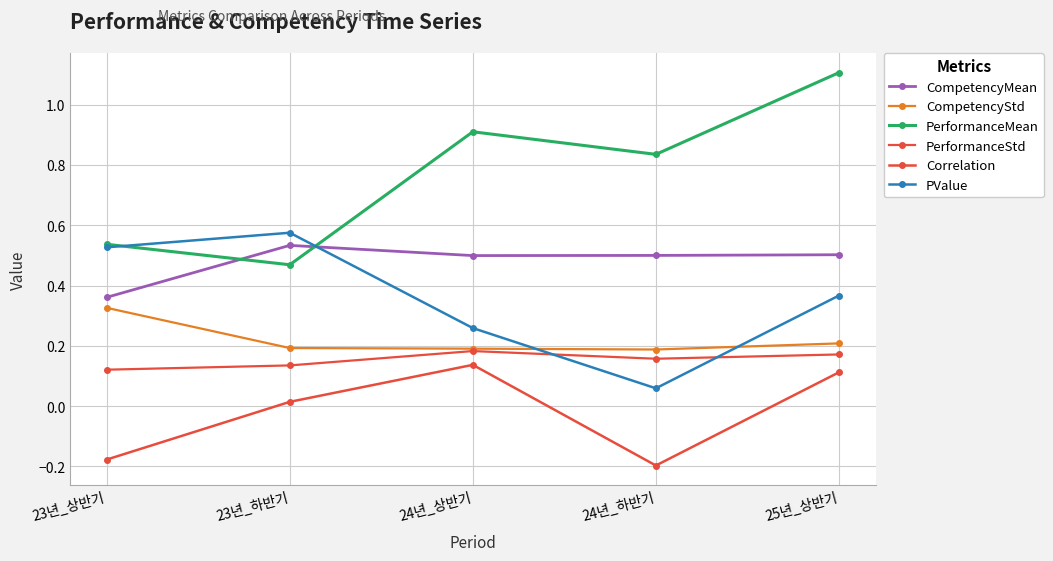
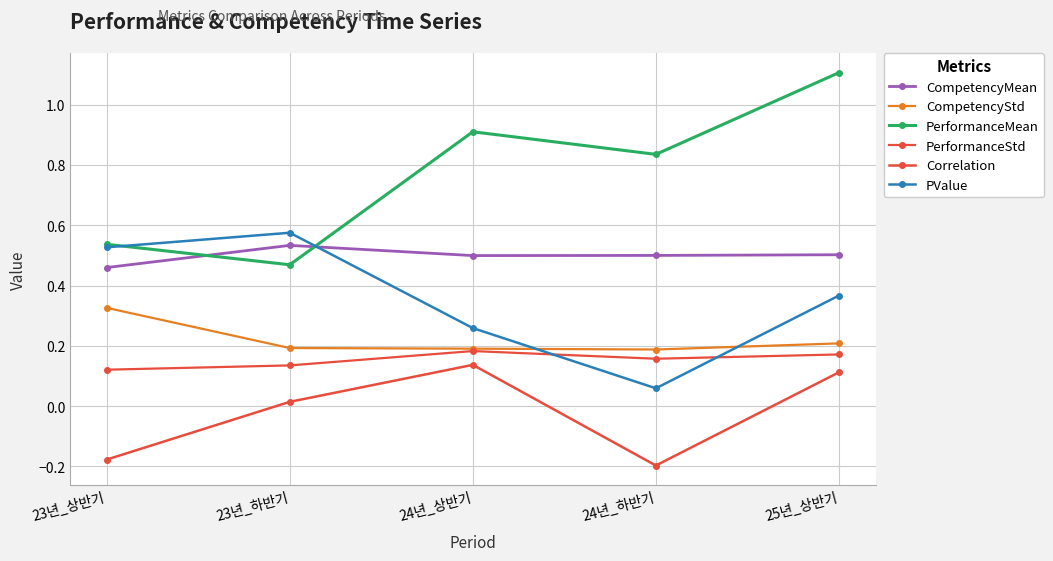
CompetencyMean, 23년_상반기: 0.36 -> 0.46
